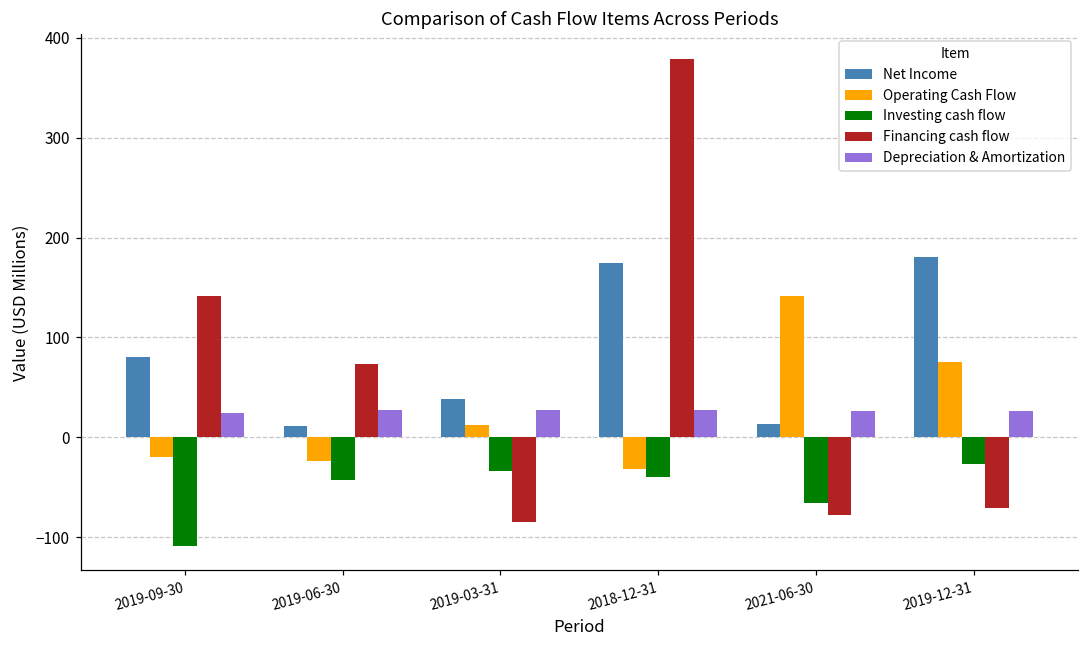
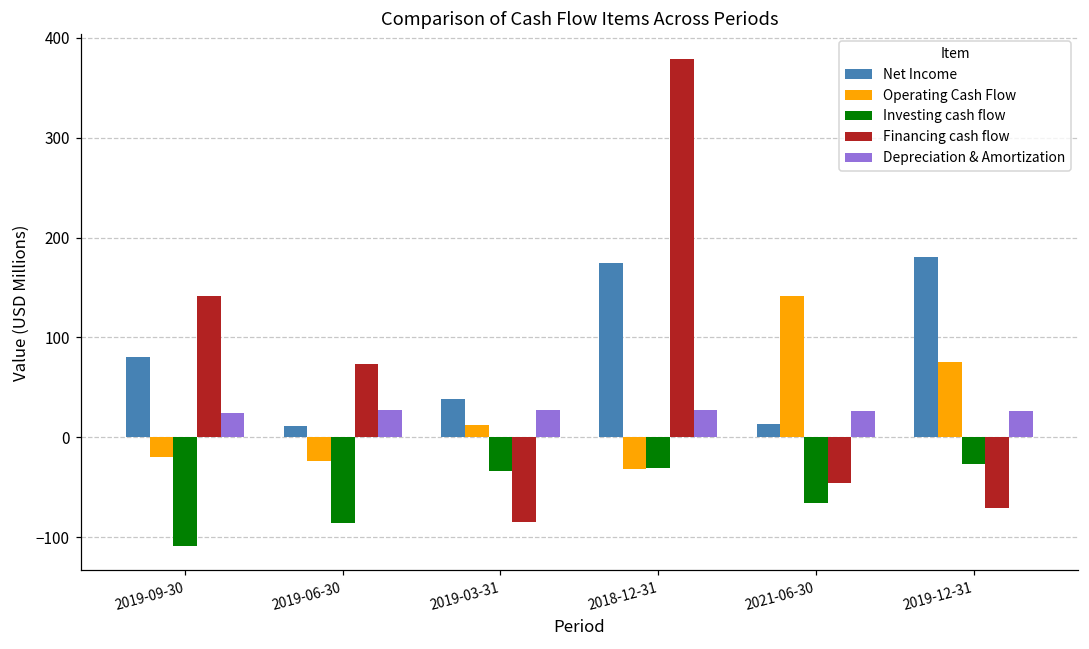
Investing cash flow, 2019-06-30: -40 -> -90
Investing cash flow, 2018-12-31: -40 -> -30
Financing cash flow, 2021-06-30: -80 -> -50
